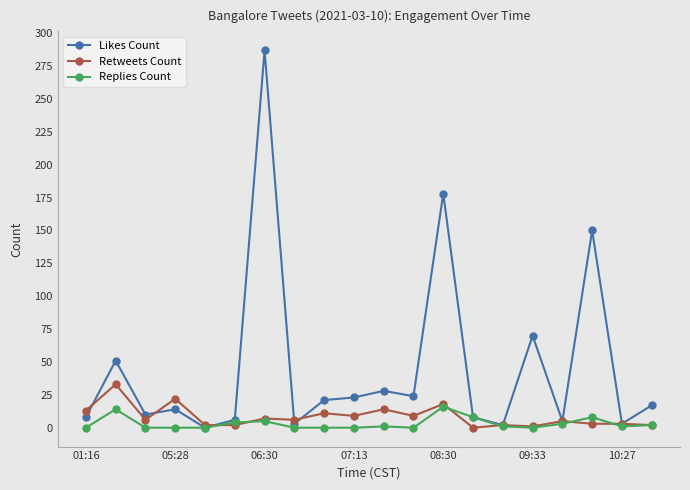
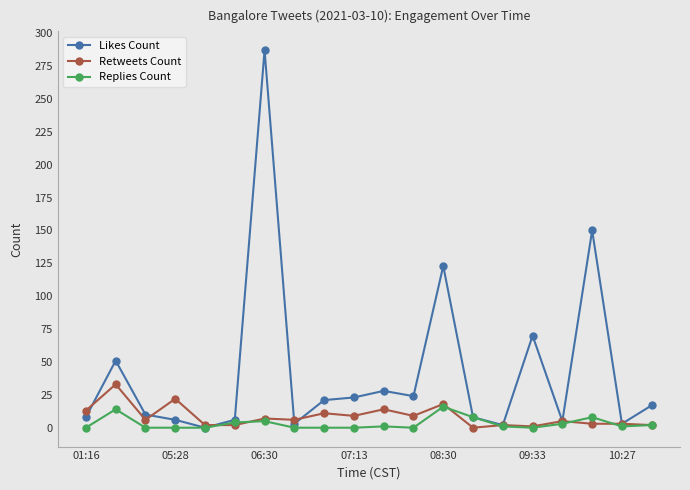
Likes Count, 05:28: 14 -> 6
Likes Count, 08:30: 178 -> 123
